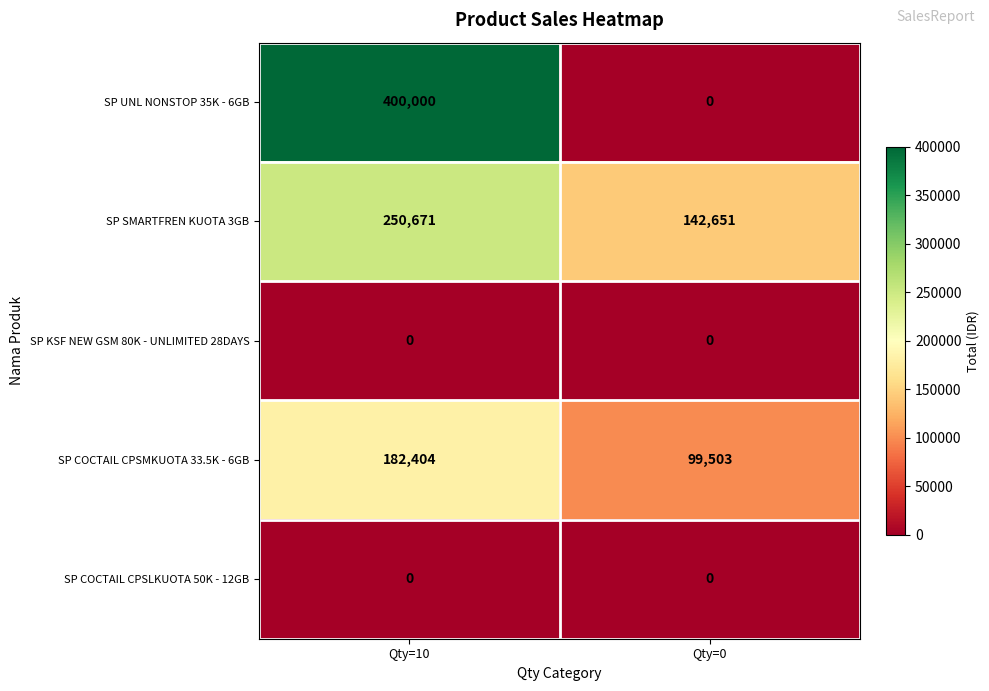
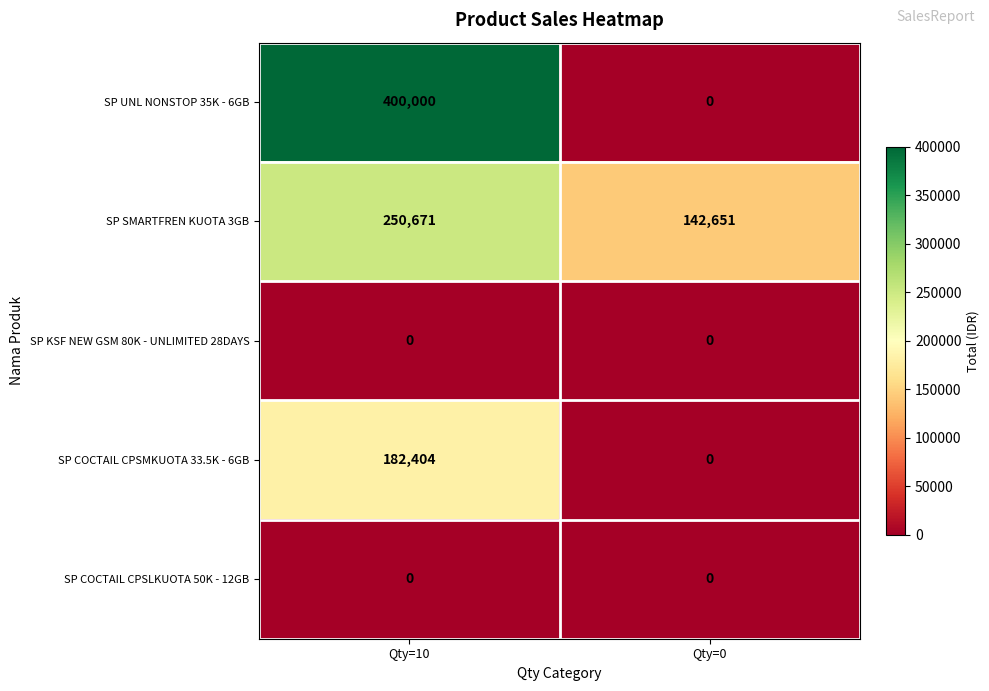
SP COCTAIL CPSMKUOTA 33.5K - 6GB, Qty=0: 99,503 -> 0
